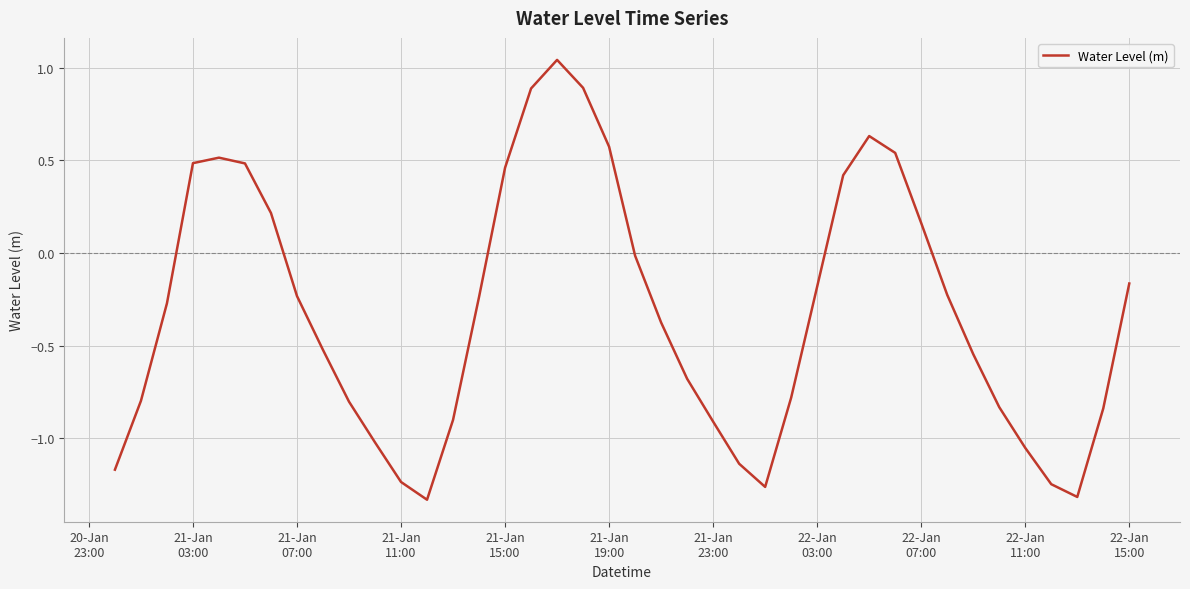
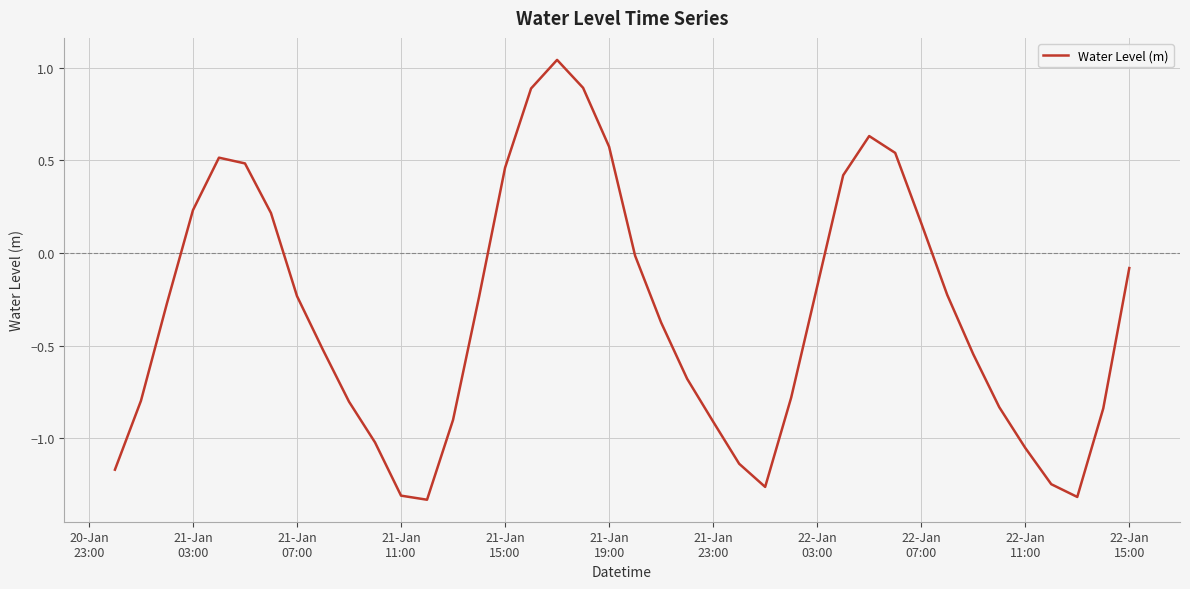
21-Jan 03:00: 0.49 -> 0.23
21-Jan 11:00: -1.24 -> -1.31
22-Jan 15:00: -0.16 -> -0.08
